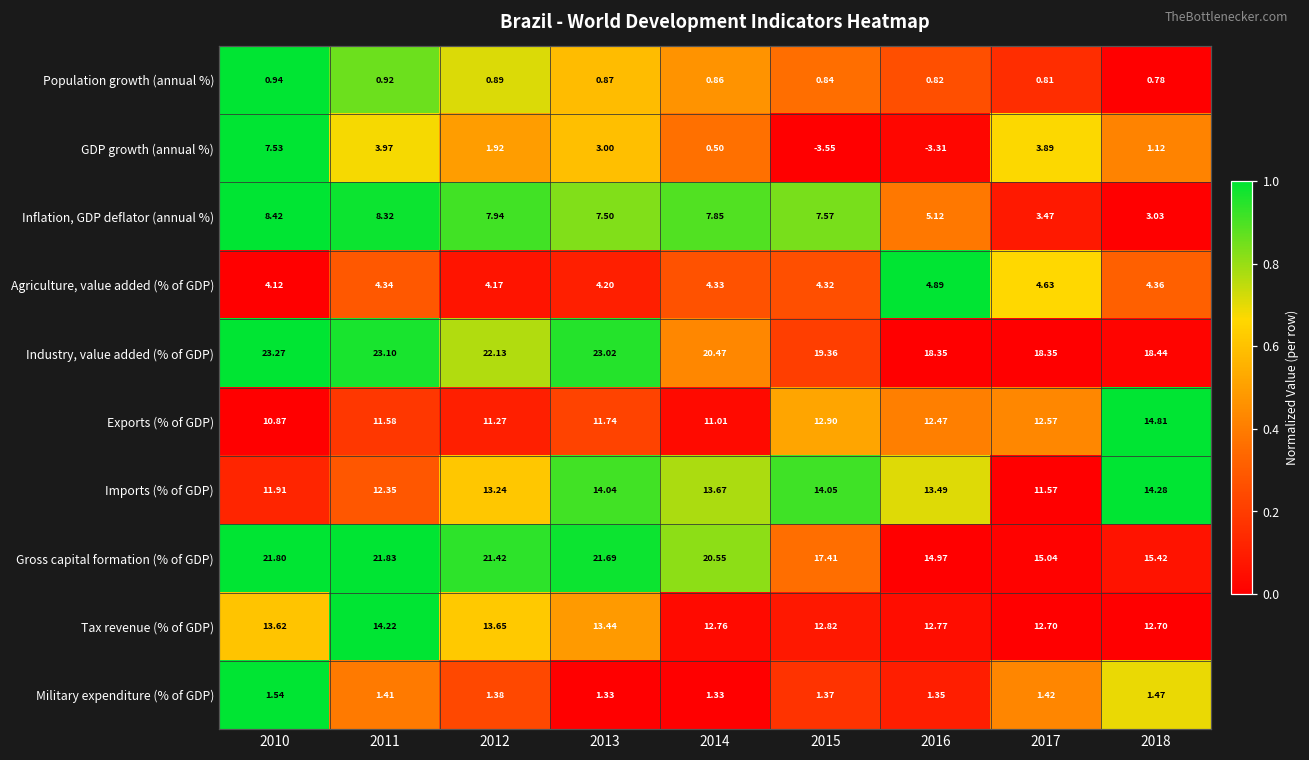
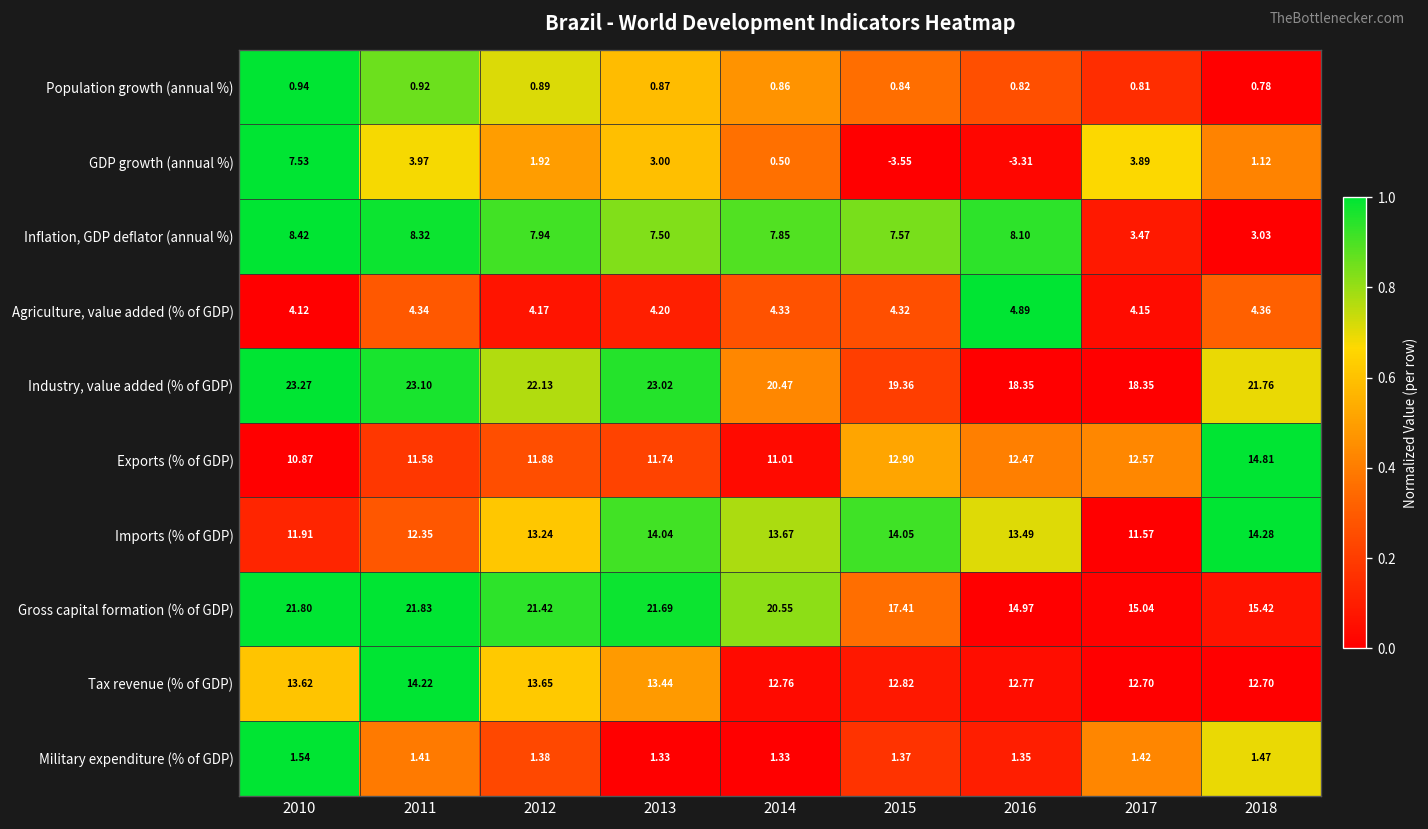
Inflation, GDP deflator (annual %), 2016: 5.12 -> 8.10
Agriculture, value added (% of GDP), 2017: 4.63 -> 4.15
Industry, value added (% of GDP), 2018: 18.44 -> 21.76
Exports (% of GDP), 2012: 11.27 -> 11.88
